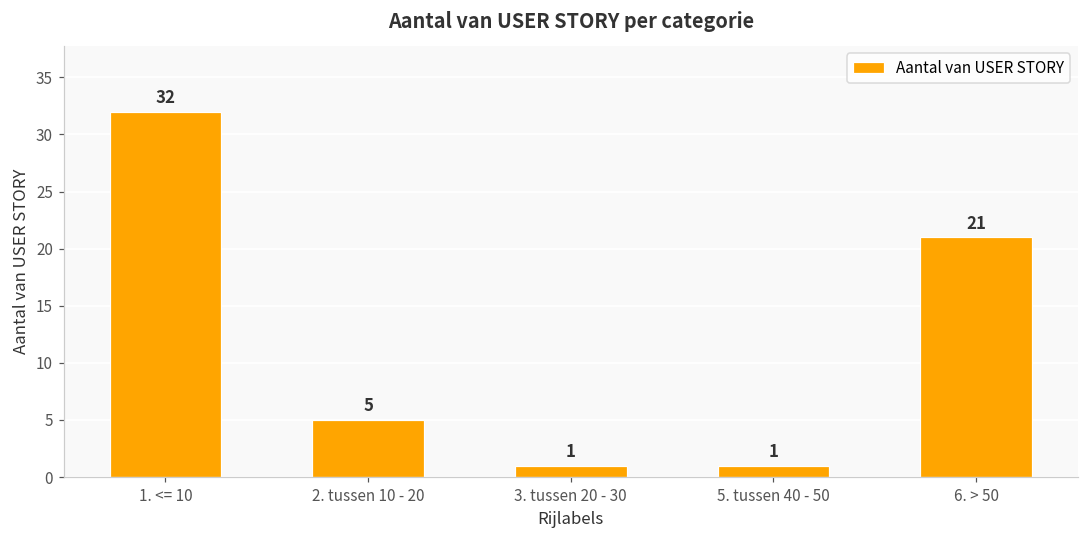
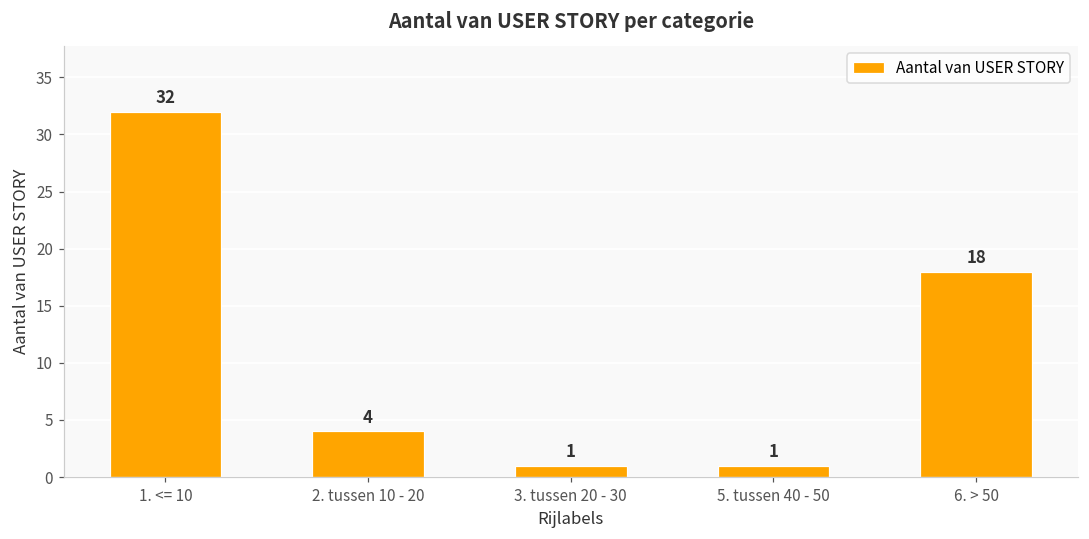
2. tussen 10 - 20: 5 -> 4
6. > 50: 21 -> 18
